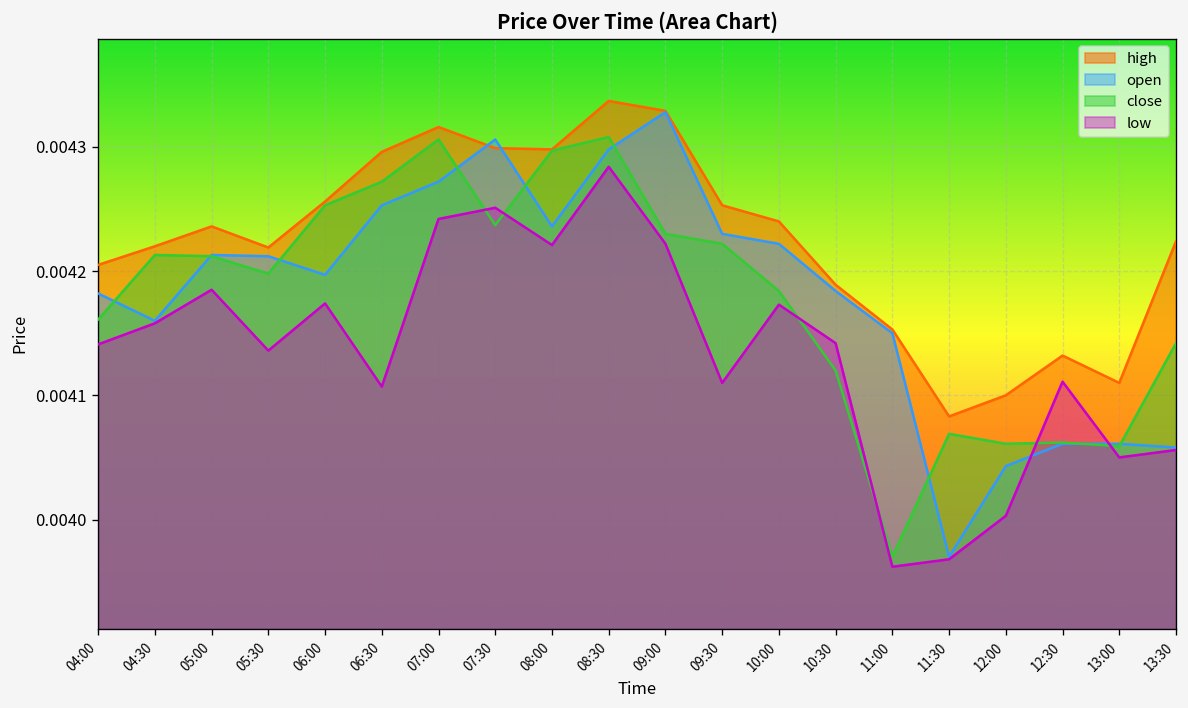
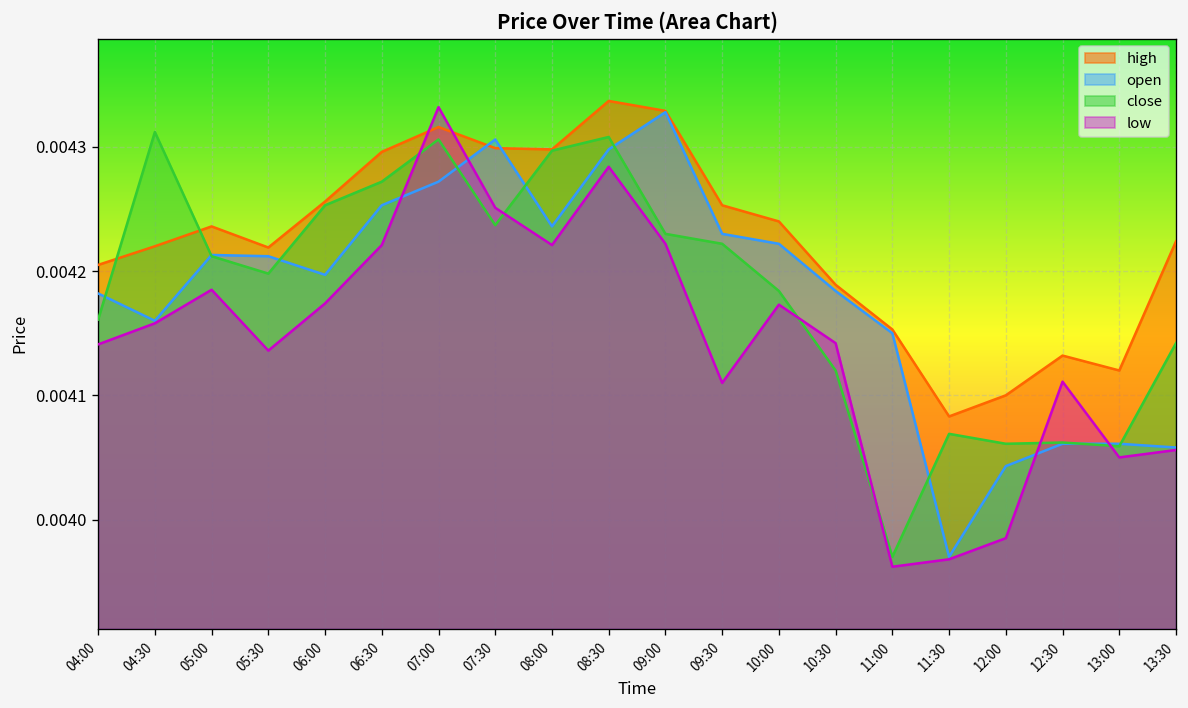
close, 04:30: 0.004213 -> 0.004312
low, 06:30: 0.004107 -> 0.004221
low, 07:00: 0.004242 -> 0.004332
low, 12:00: 0.004003 -> 0.003985
high, 13:00: 0.00411 -> 0.00412
